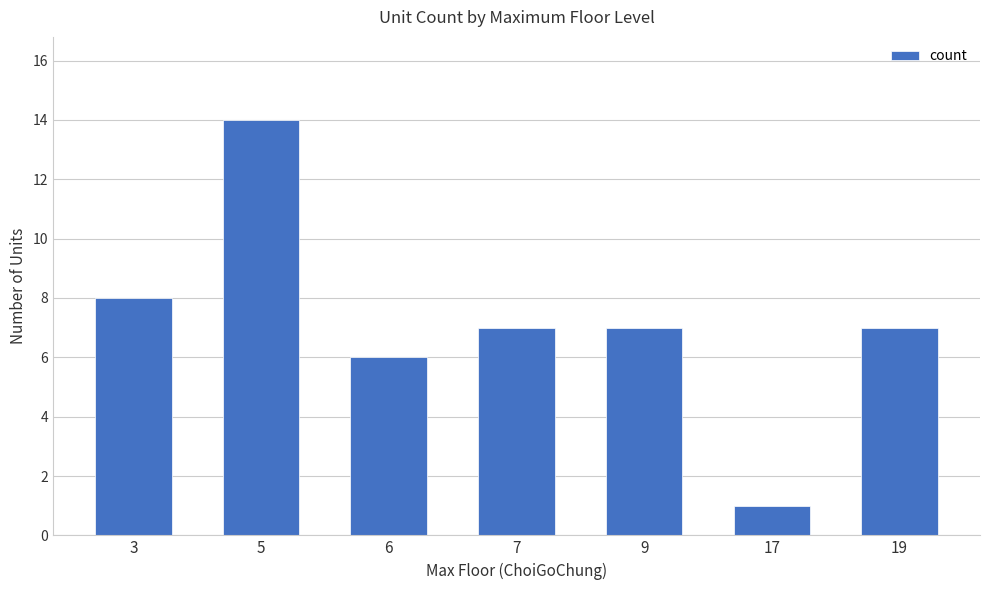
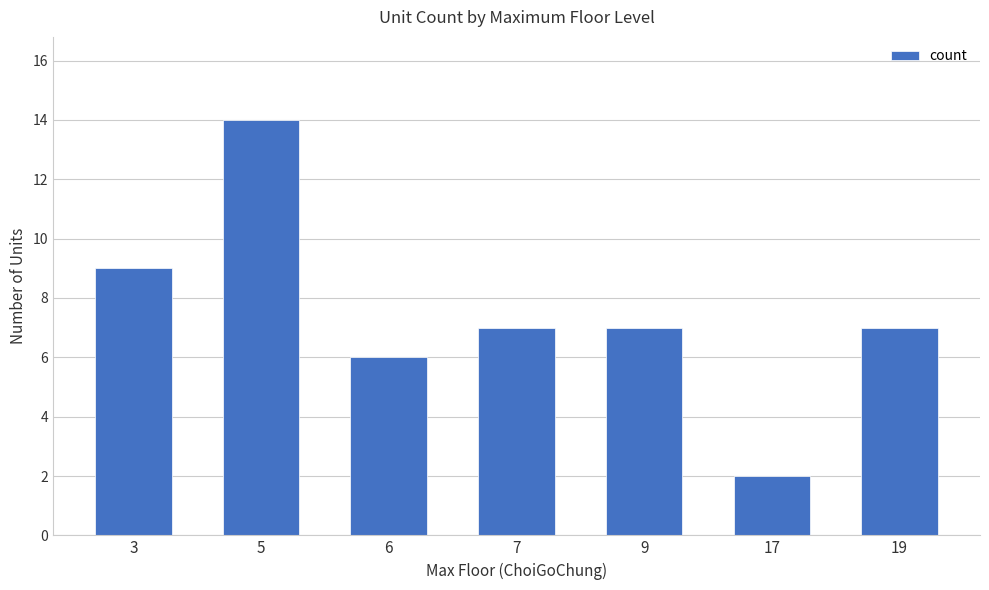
3: 8 -> 9
17: 1 -> 2
